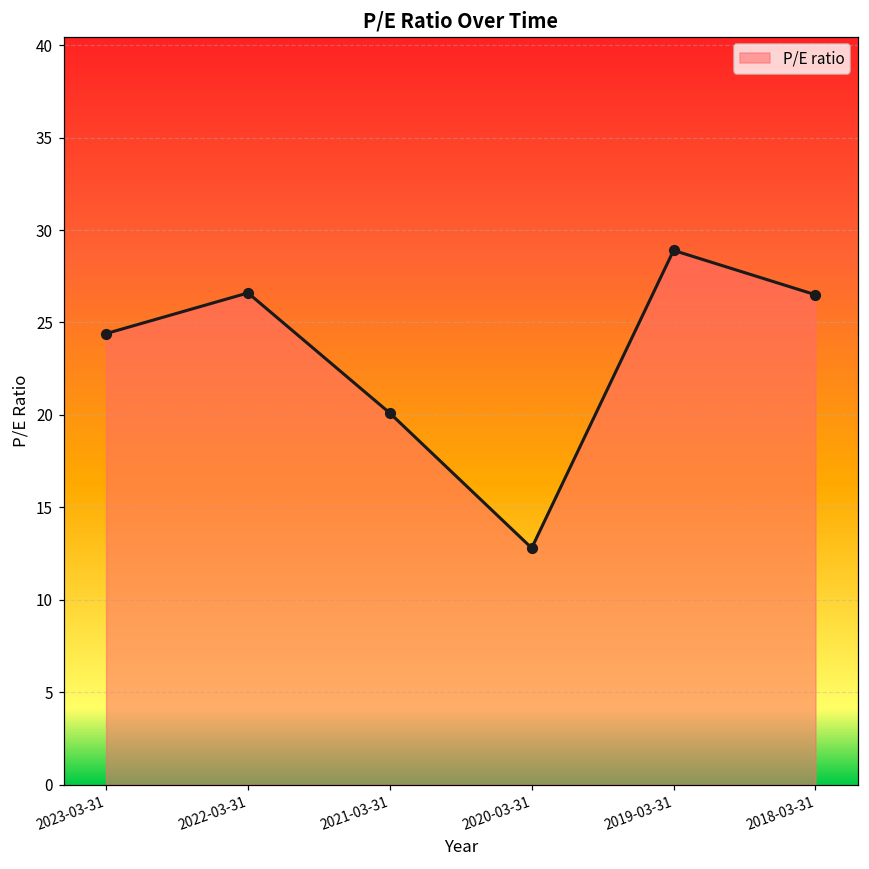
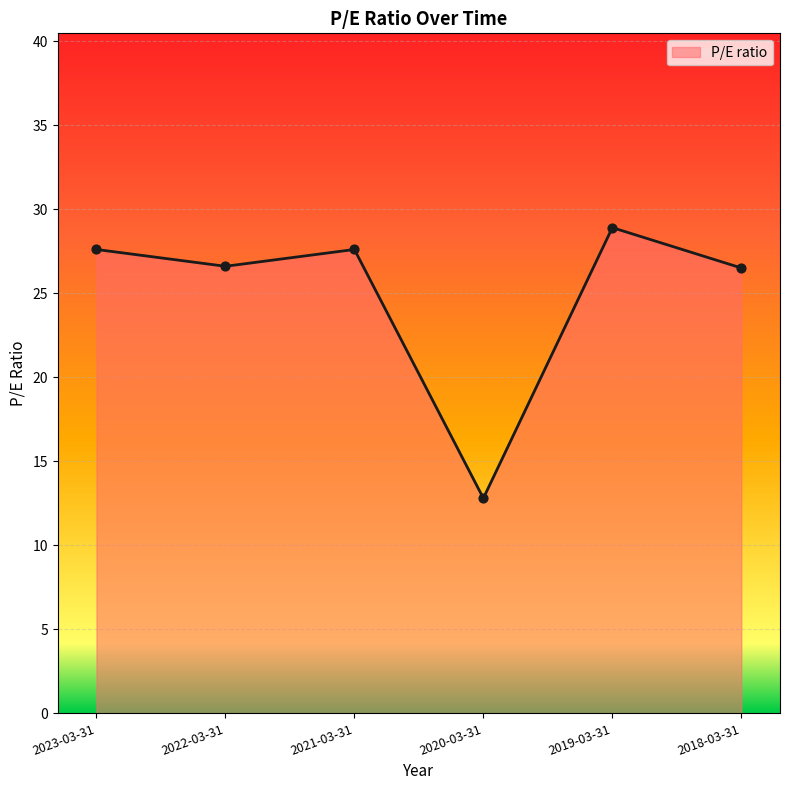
2023-03-31: 24.4 -> 27.6
2021-03-31: 20.1 -> 27.6
